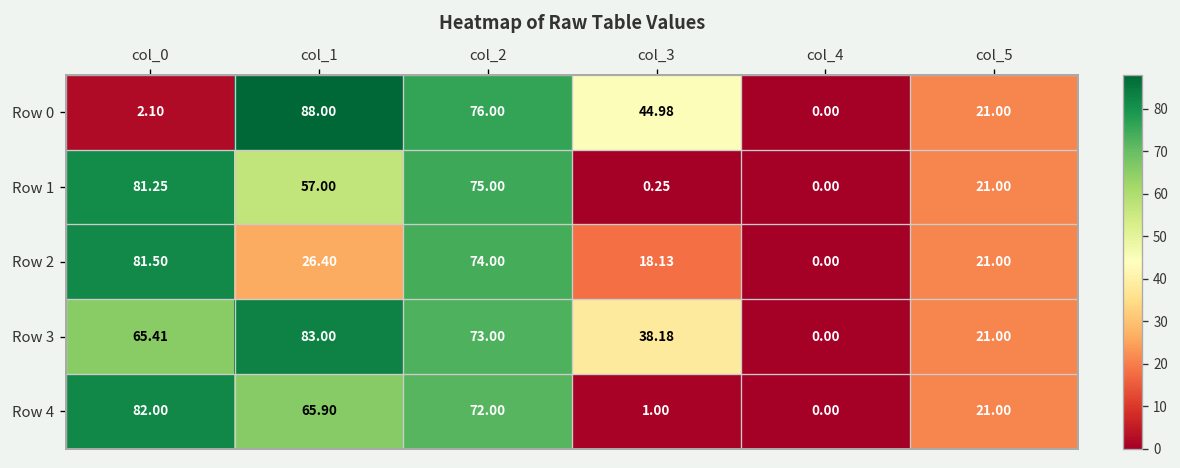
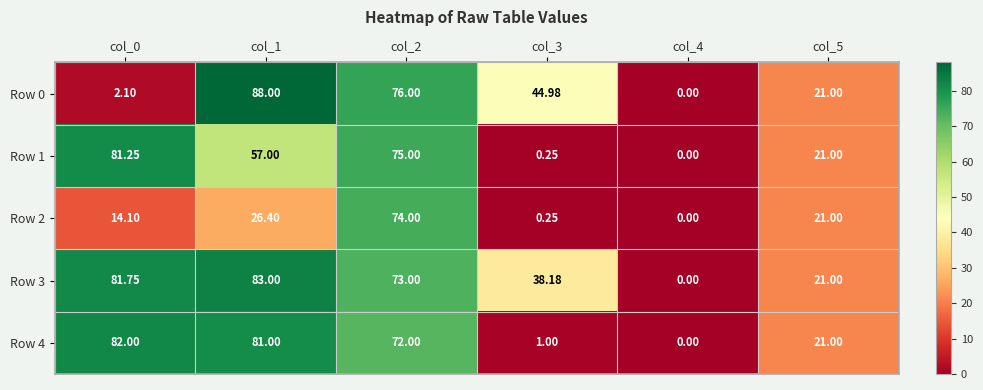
Row 2, col_0: 81.50 -> 14.10
Row 2, col_3: 18.13 -> 0.25
Row 3, col_0: 65.41 -> 81.75
Row 4, col_1: 65.90 -> 81.00
